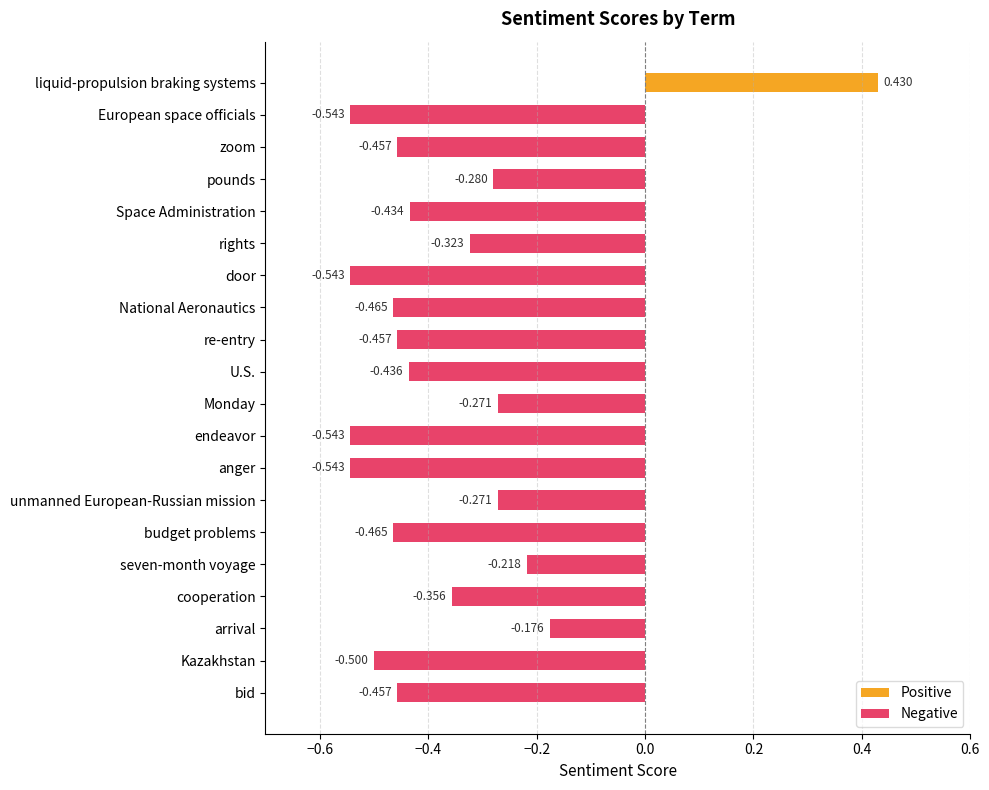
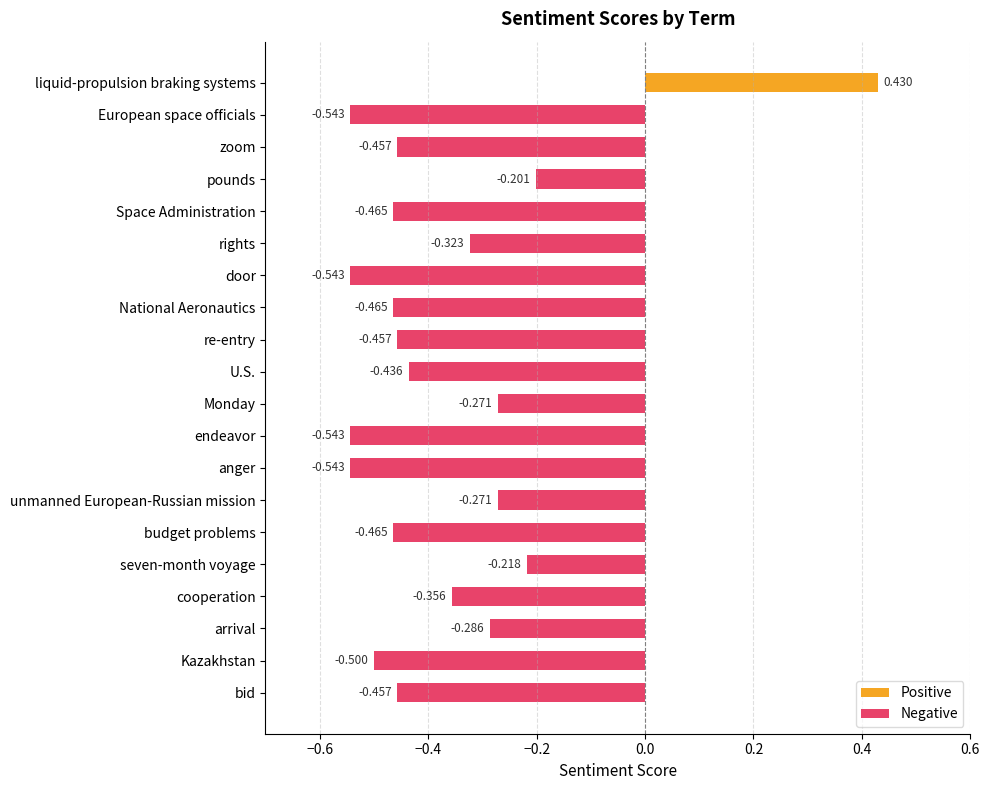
pounds: -0.280 -> -0.201
Space Administration: -0.434 -> -0.465
arrival: -0.176 -> -0.286
